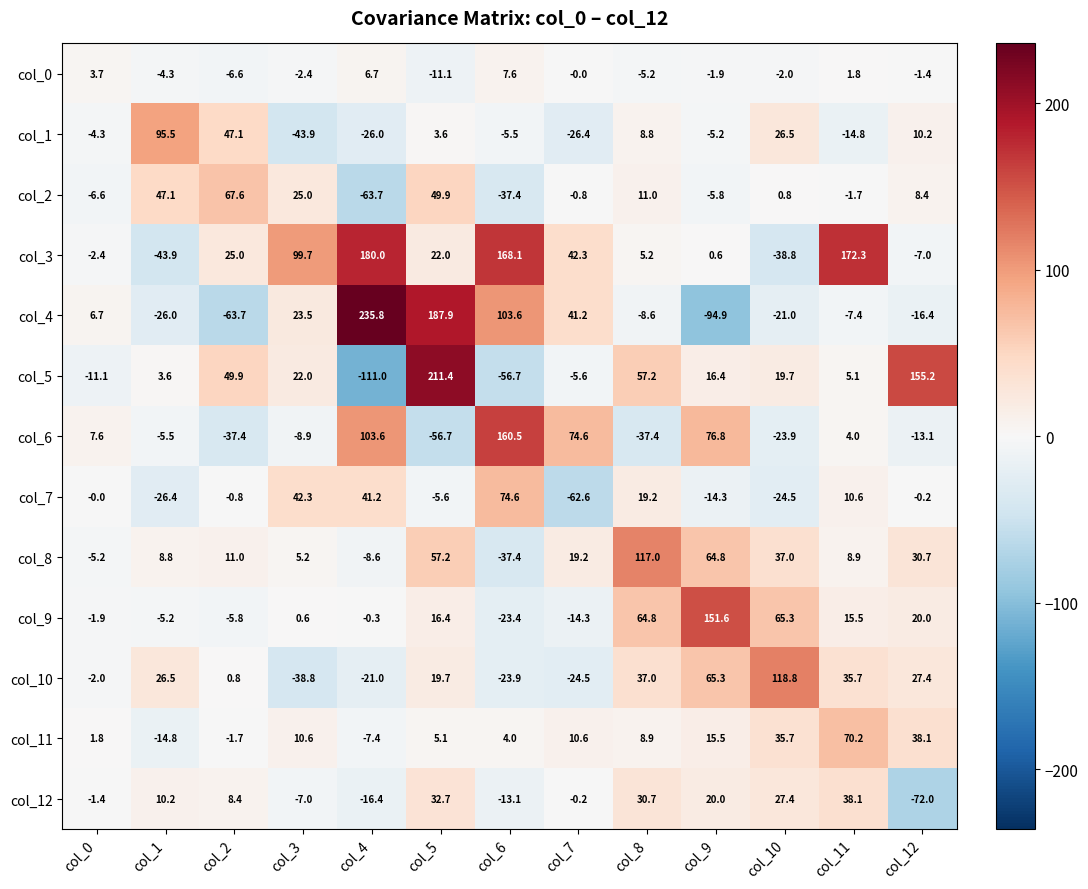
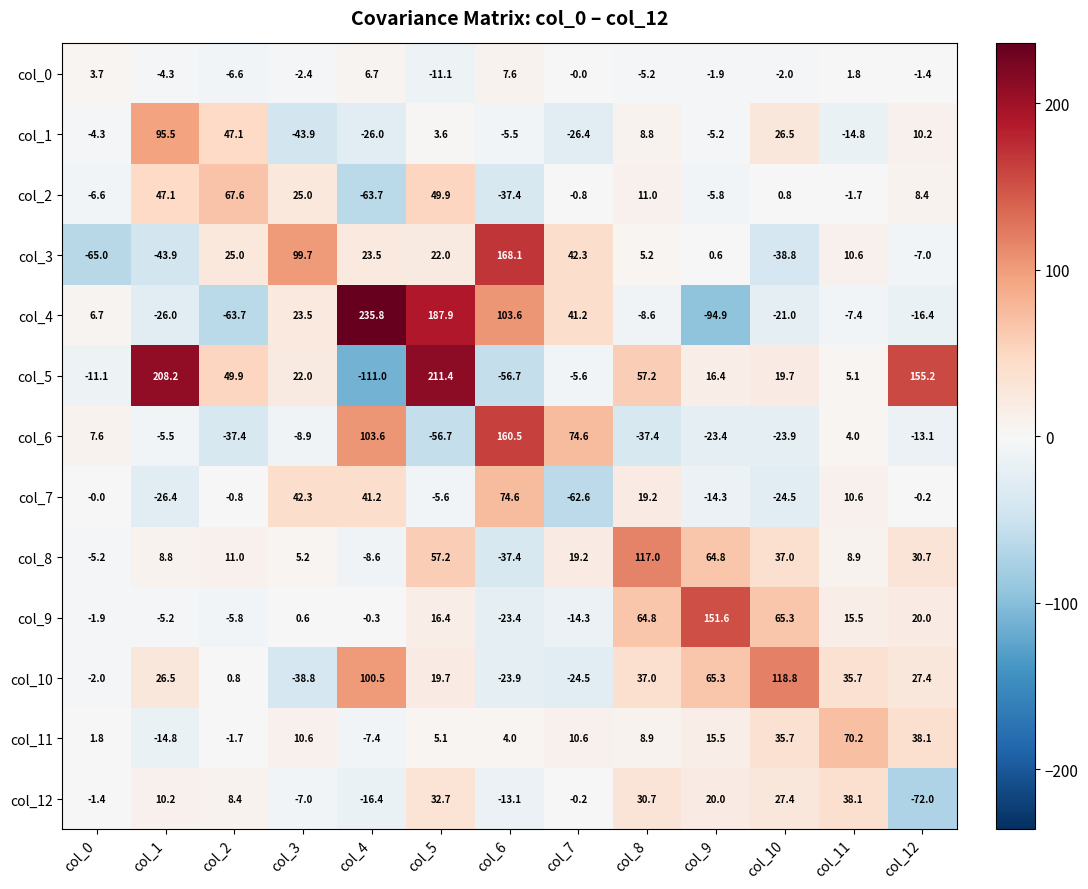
col_3, col_0: -2.4 -> -65.0
col_3, col_4: 180.0 -> 23.5
col_3, col_11: 172.3 -> 10.6
col_5, col_1: 3.6 -> 208.2
col_6, col_9: 76.8 -> -23.4
col_10, col_4: -21.0 -> 100.5
